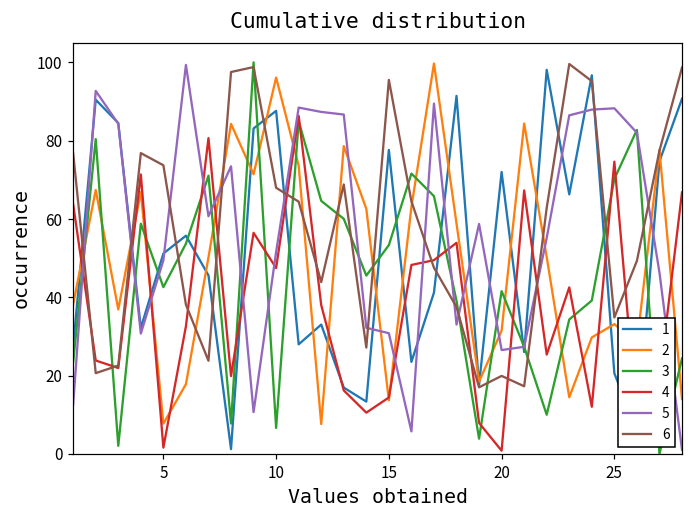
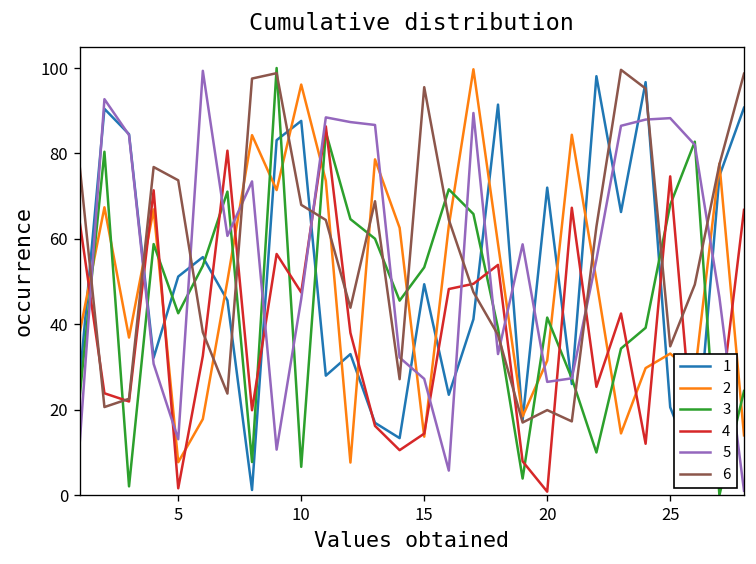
5, 5: 49 -> 13
5, 10: 52 -> 46
1, 15: 78 -> 49
5, 15: 31 -> 27
3, 25: 70 -> 68
